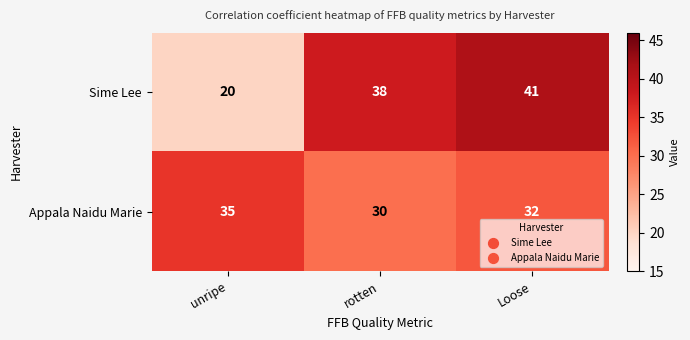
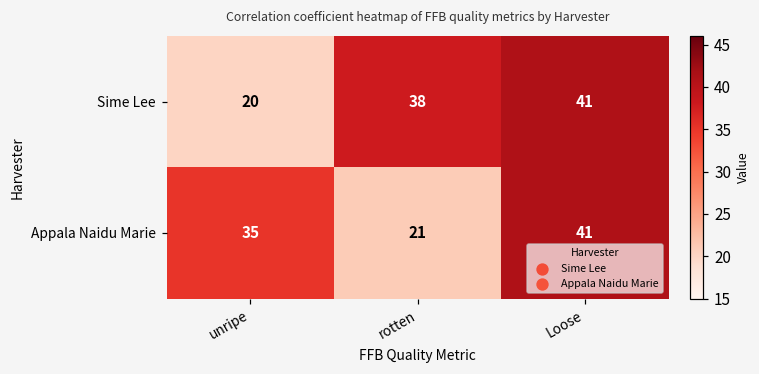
Appala Naidu Marie, rotten: 30 -> 21
Appala Naidu Marie, Loose: 32 -> 41
